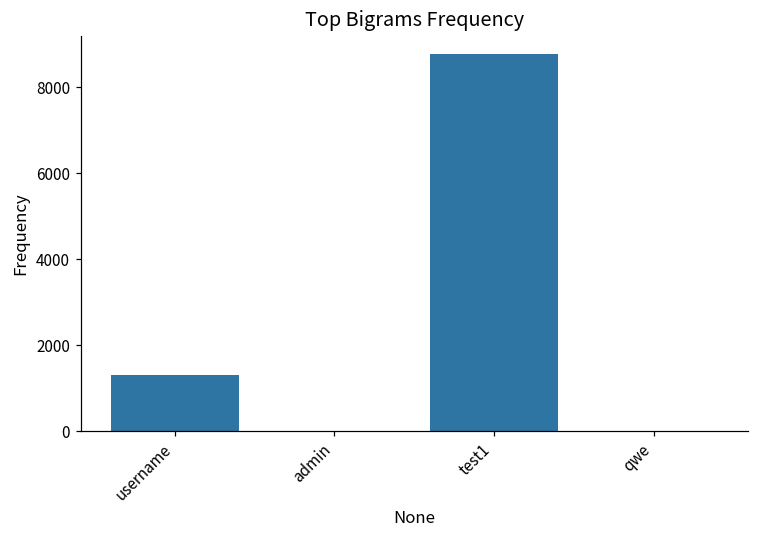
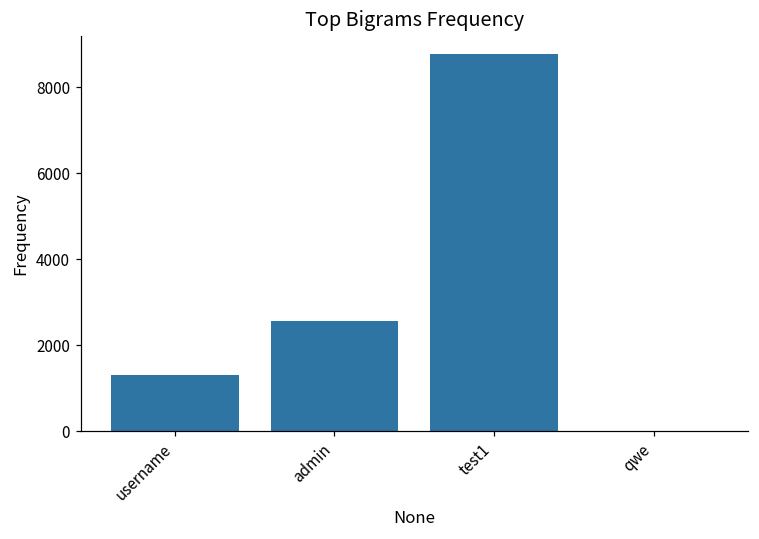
admin: 0 -> 2600
